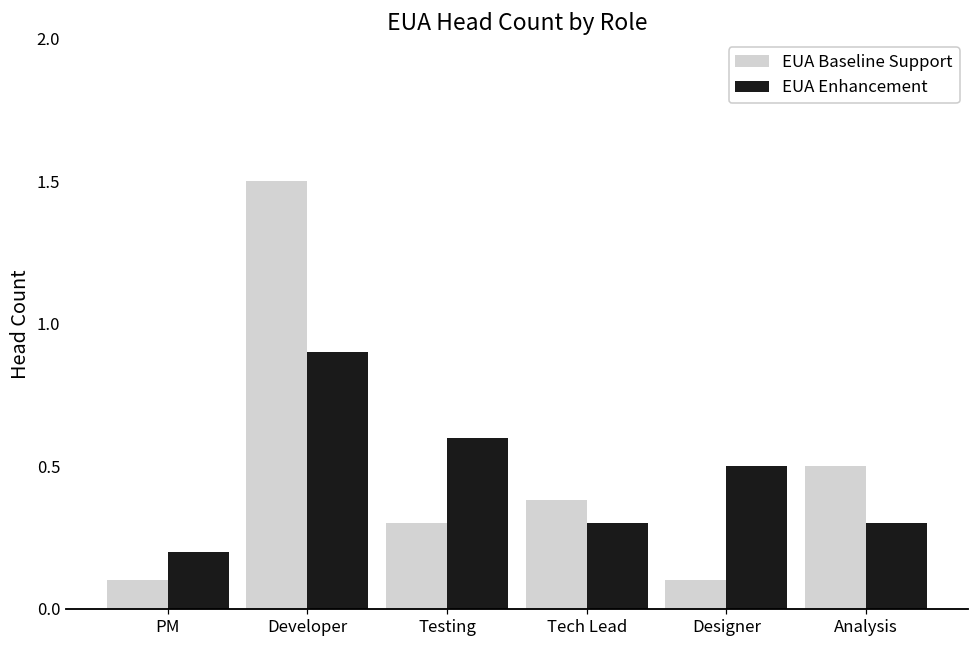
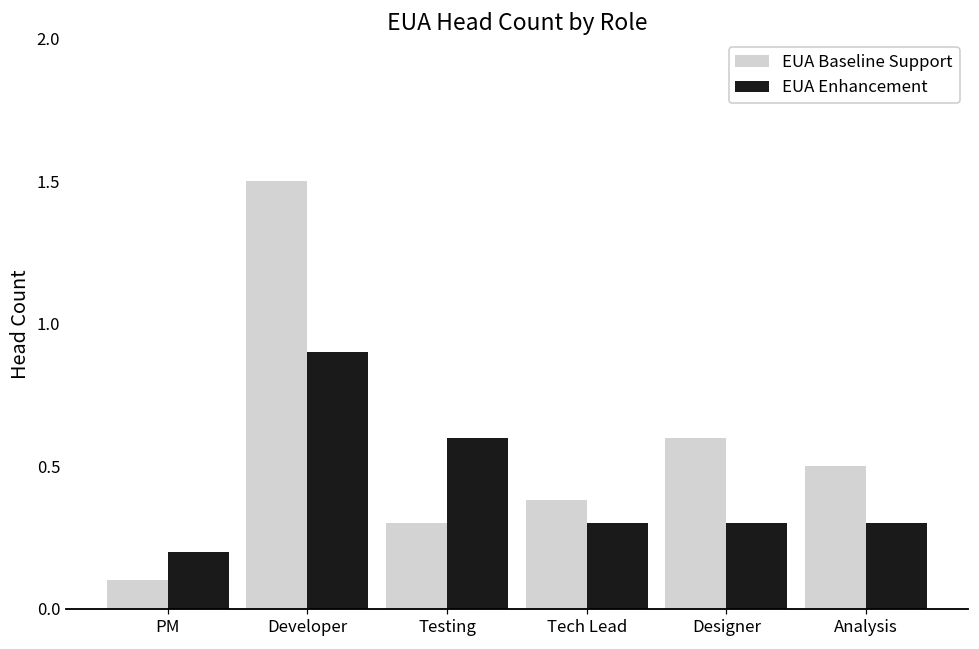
EUA Baseline Support, Designer: 0.1 -> 0.6
EUA Enhancement, Designer: 0.5 -> 0.3
